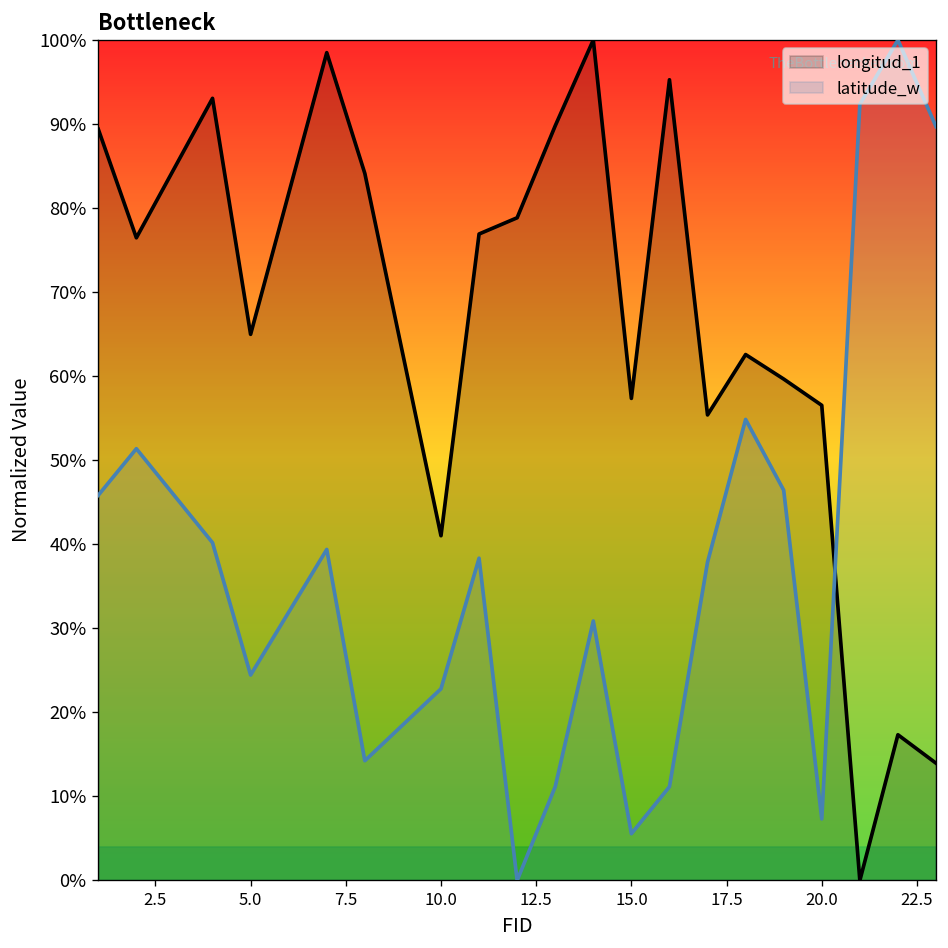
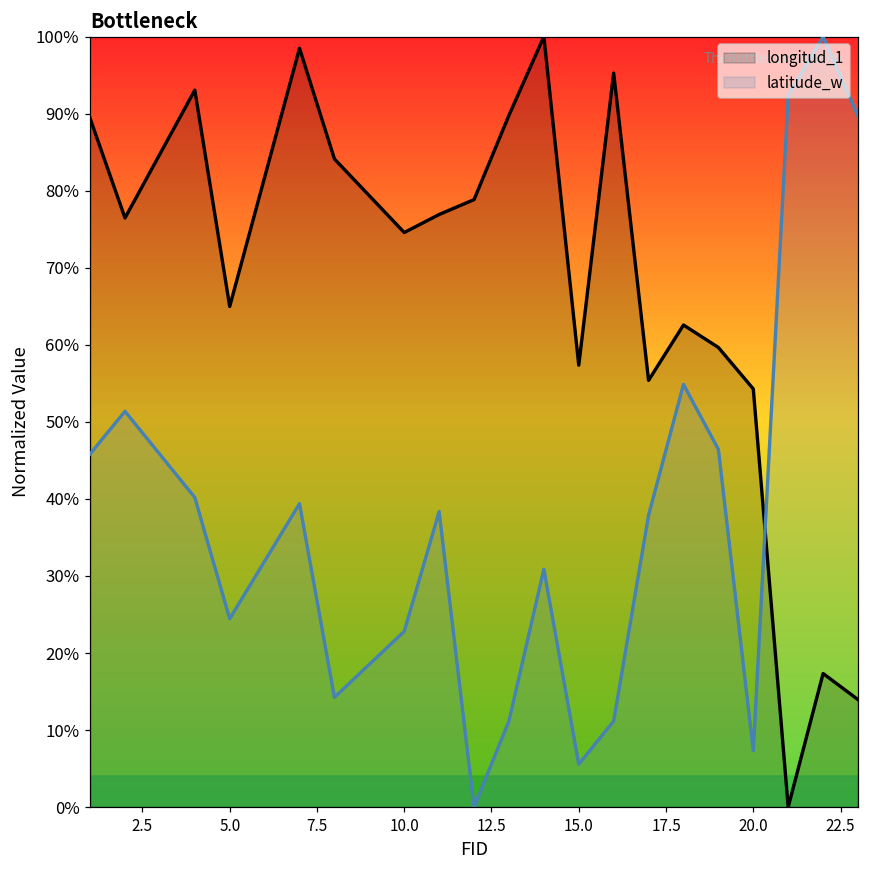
longitud_1, 10.0: 41% -> 75%
longitud_1, 20.0: 57% -> 54%
